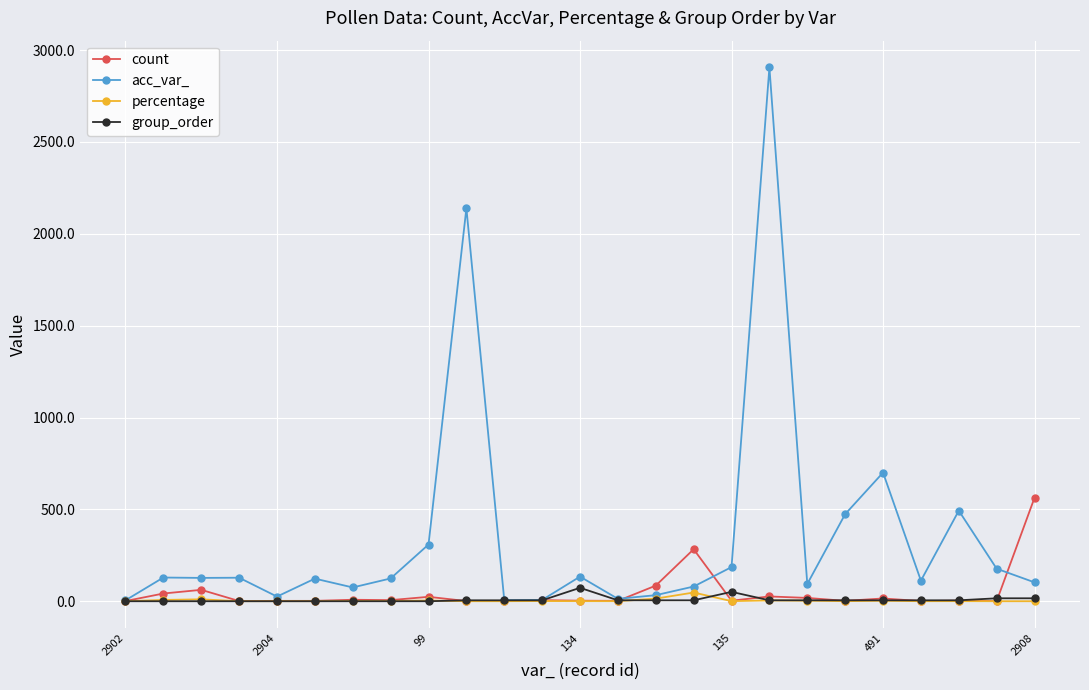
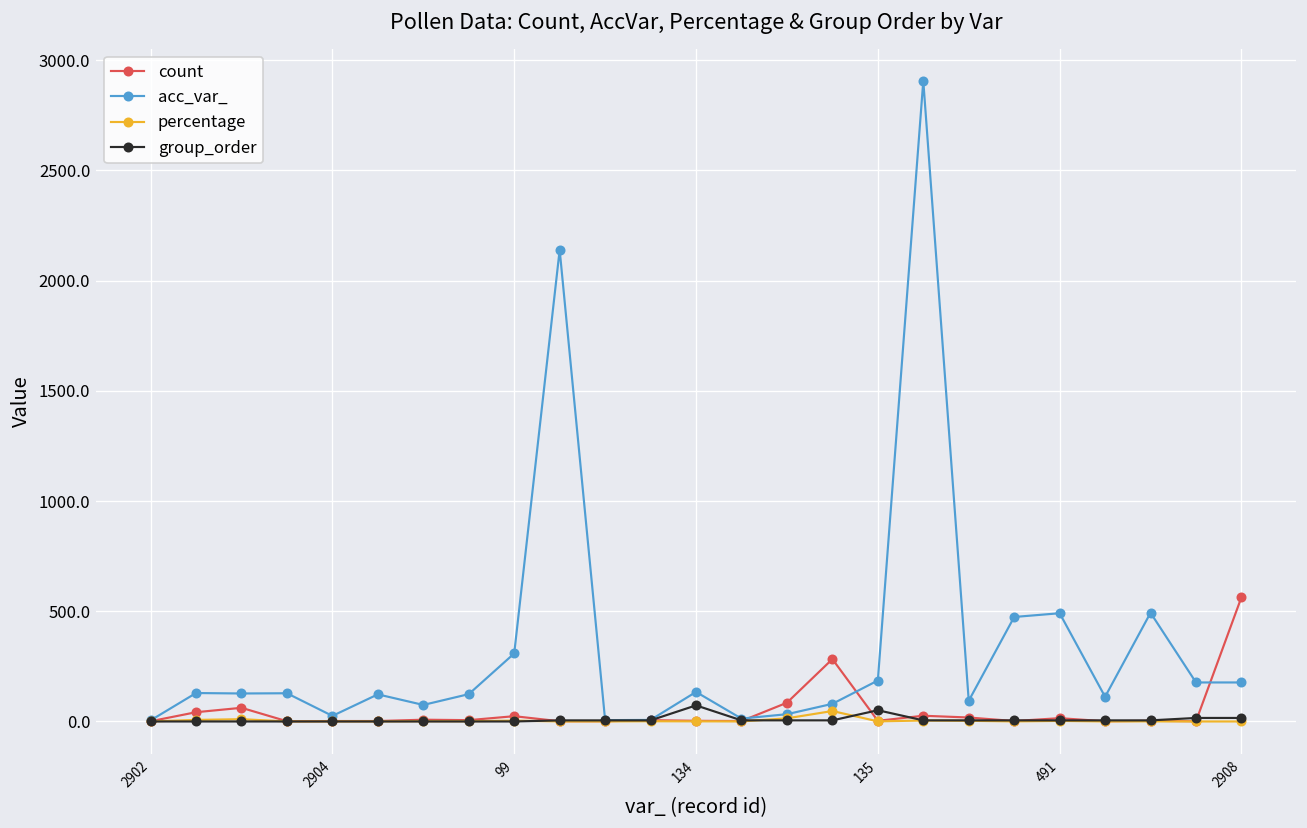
acc_var_, 491: 700 -> 490
acc_var_, 2908: 100 -> 180
